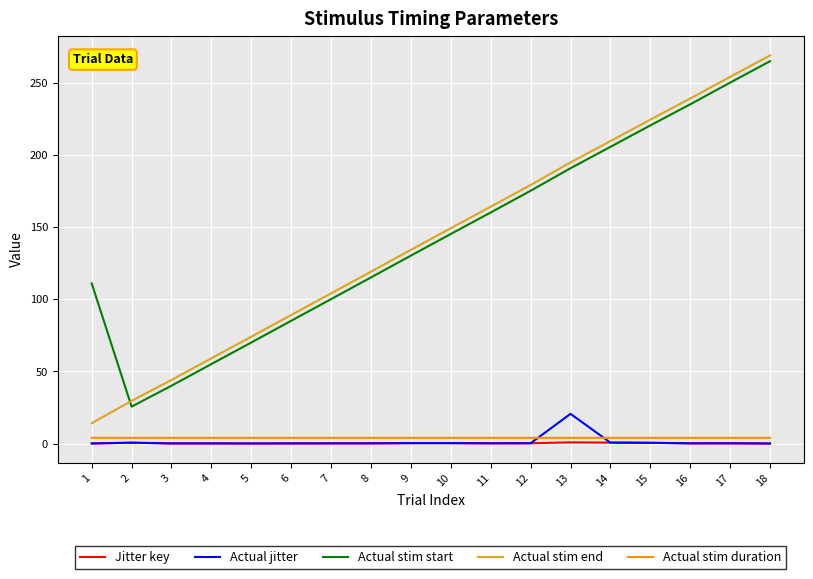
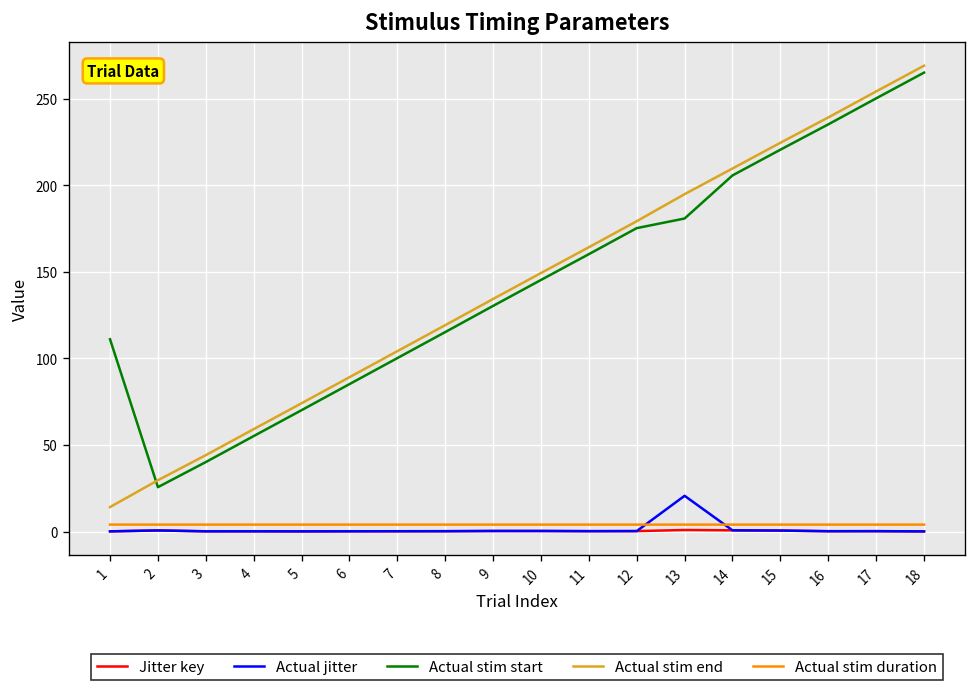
Actual stim start, 13: 191 -> 181
